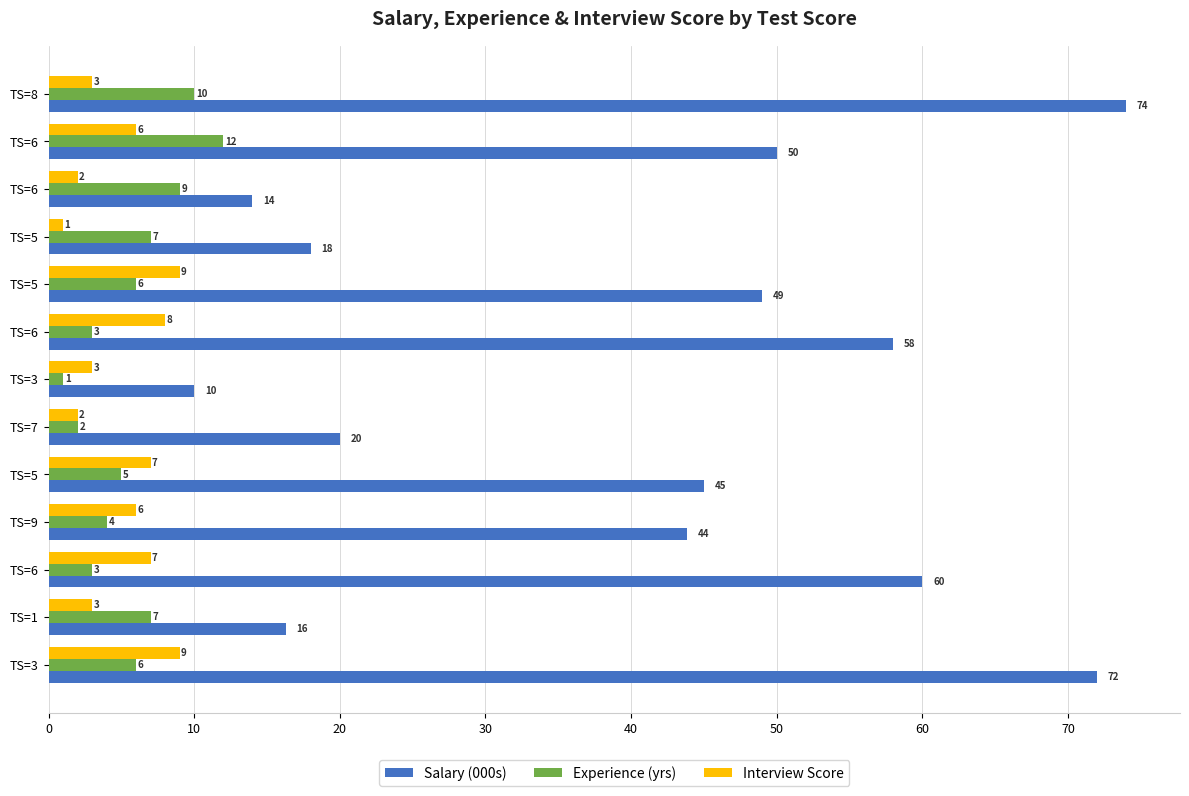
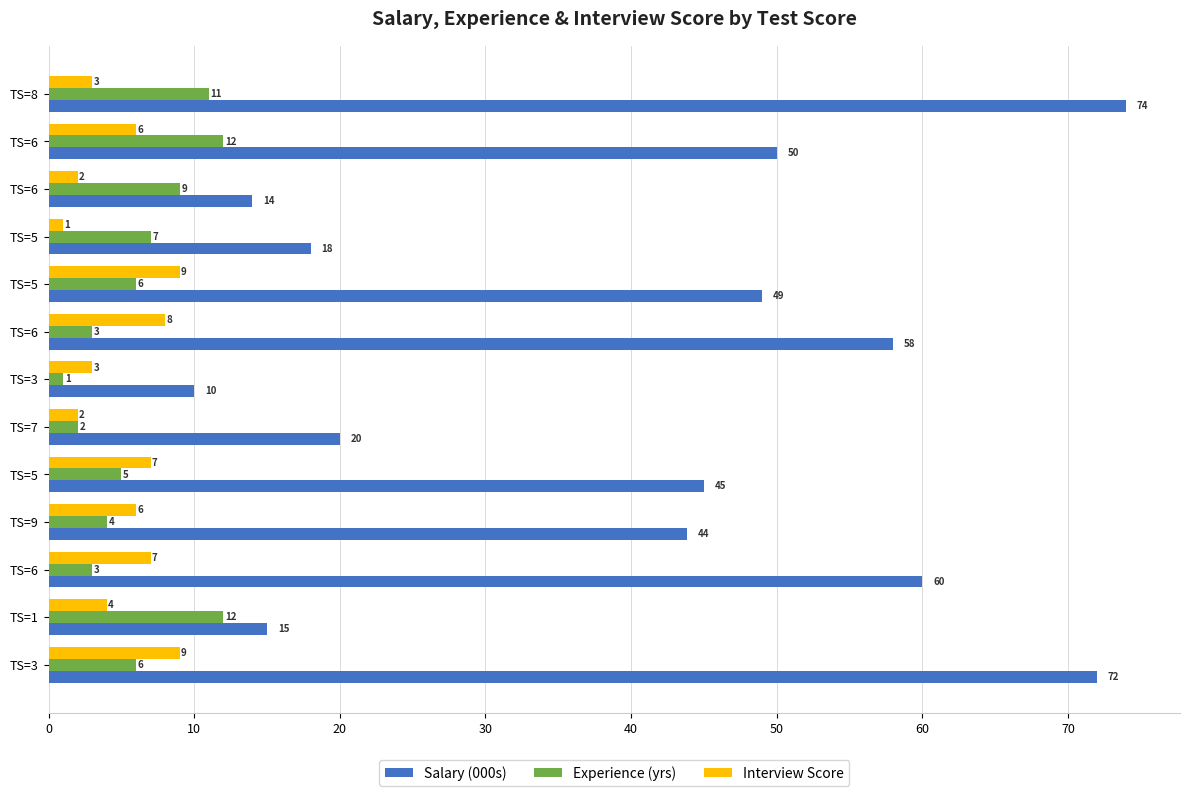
Experience (yrs), TS=8: 10 -> 11
Interview Score, TS=1: 3 -> 4
Experience (yrs), TS=1: 7 -> 12
Salary (000s), TS=1: 16 -> 15
